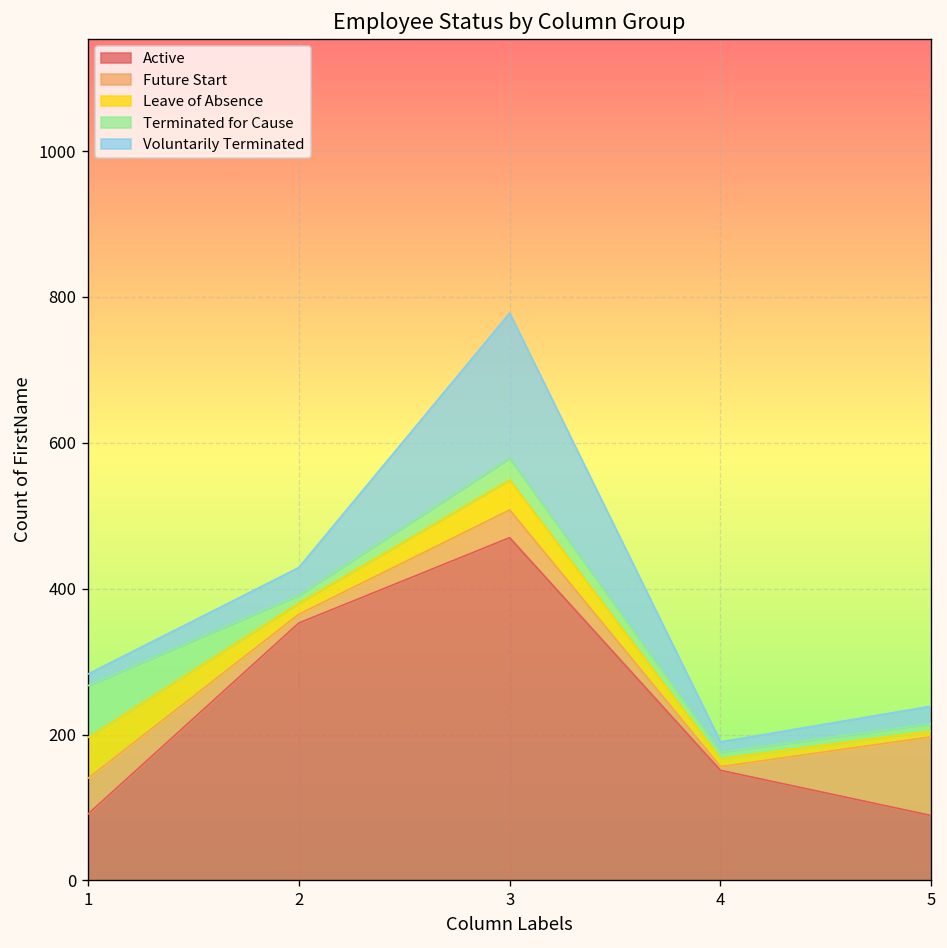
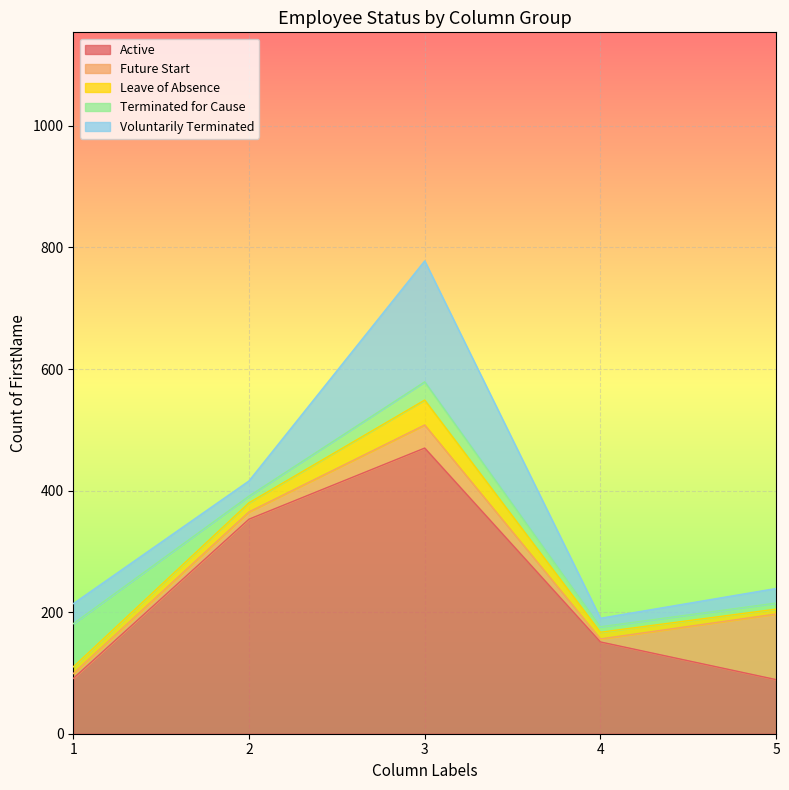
Future Start, 1: 50 -> 10
Leave of Absence, 1: 60 -> 10
Voluntarily Terminated, 1: 20 -> 30
Voluntarily Terminated, 2: 40 -> 30
